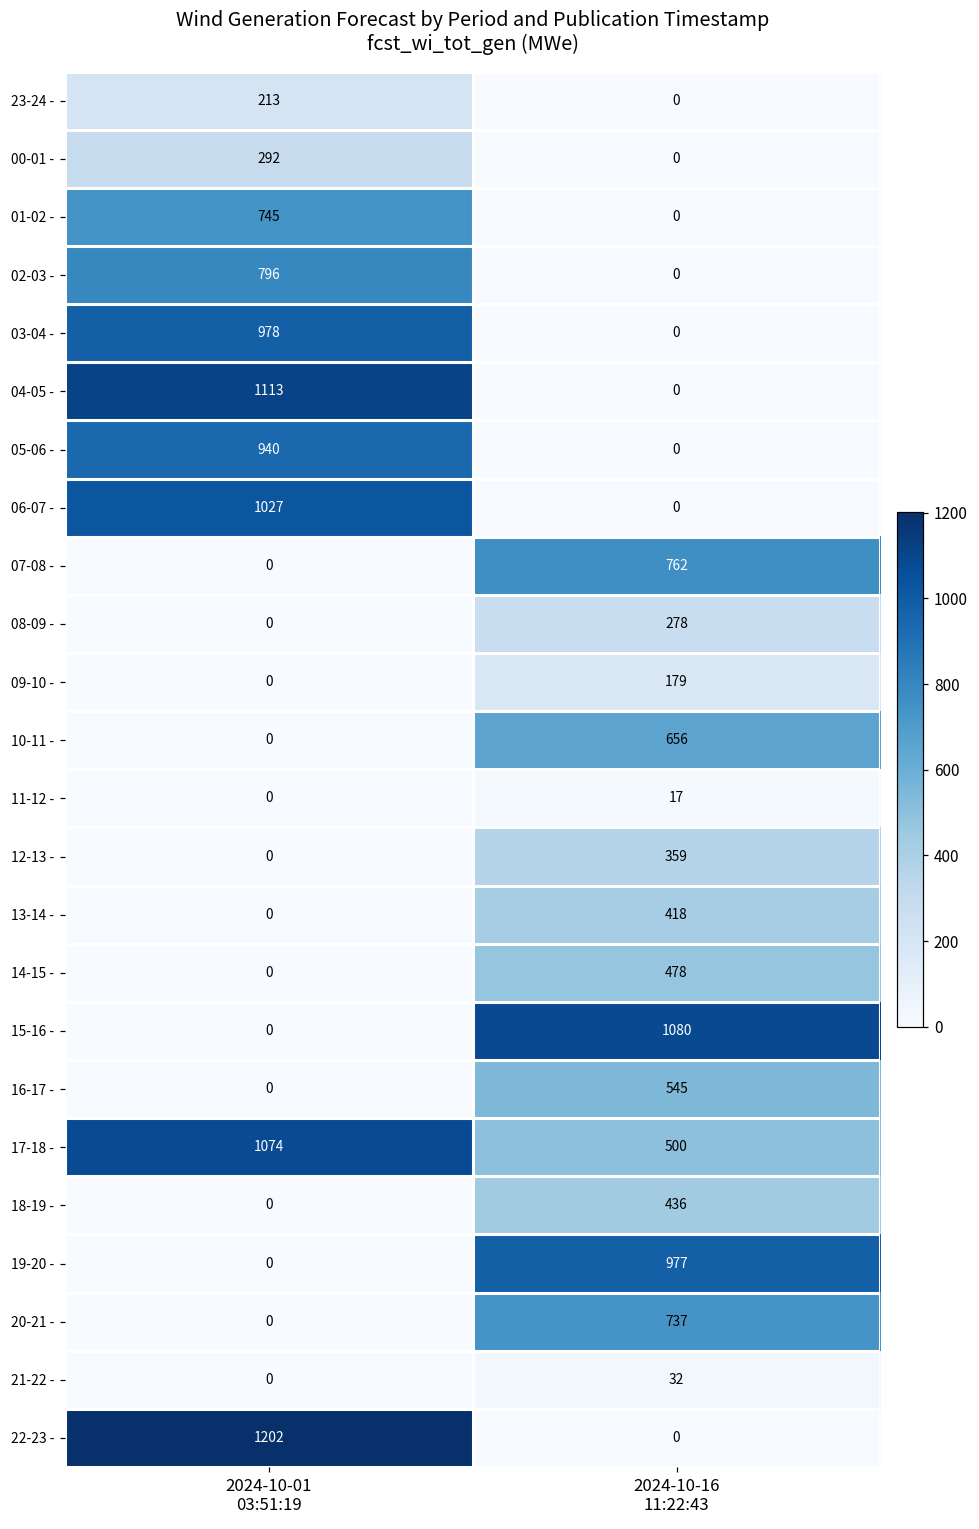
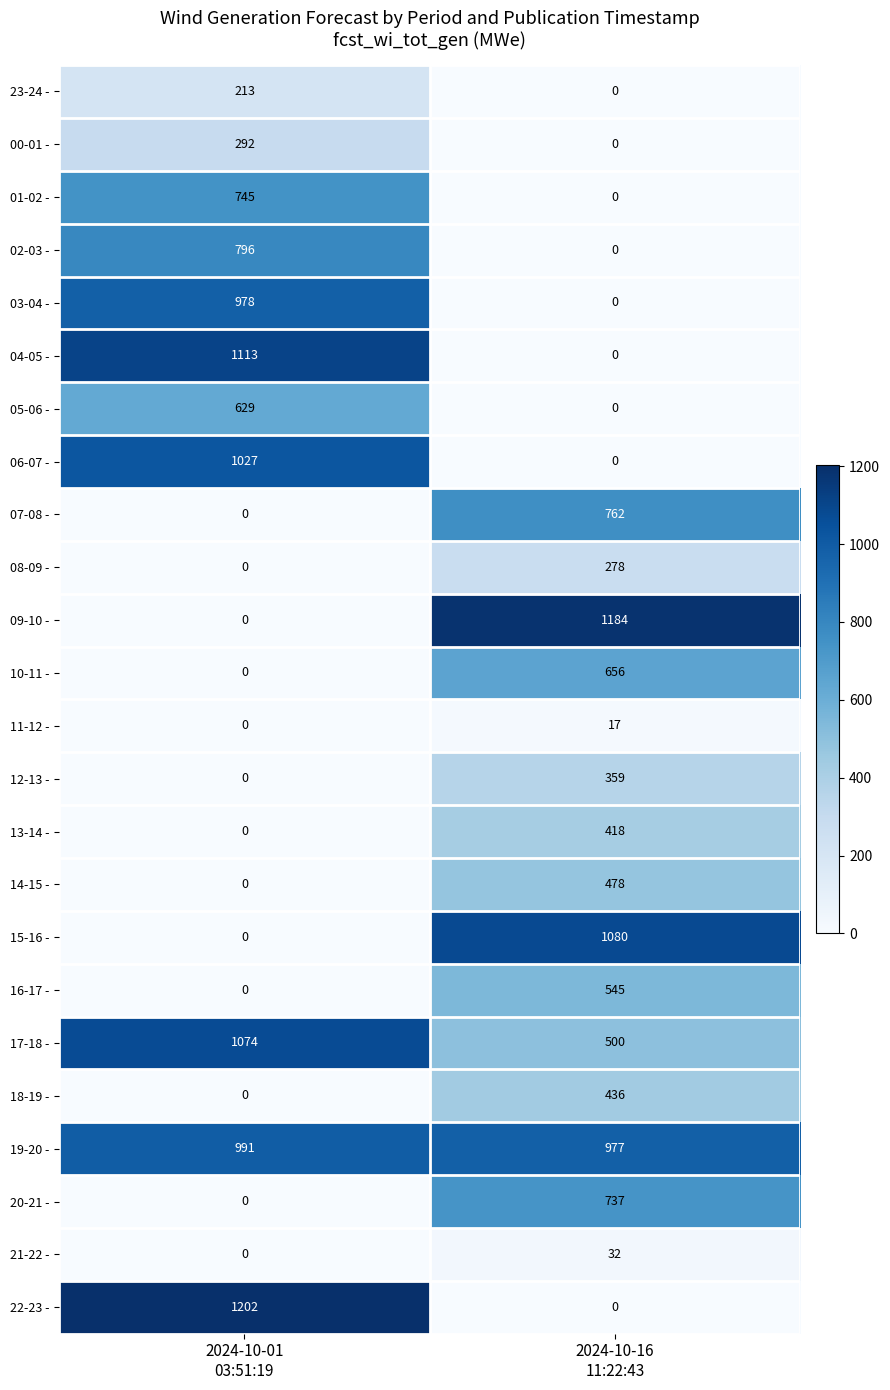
05-06 -, 2024-10-01 03:51:19: 940 -> 629
09-10 -, 2024-10-16 11:22:43: 179 -> 1184
19-20 -, 2024-10-01 03:51:19: 0 -> 991
